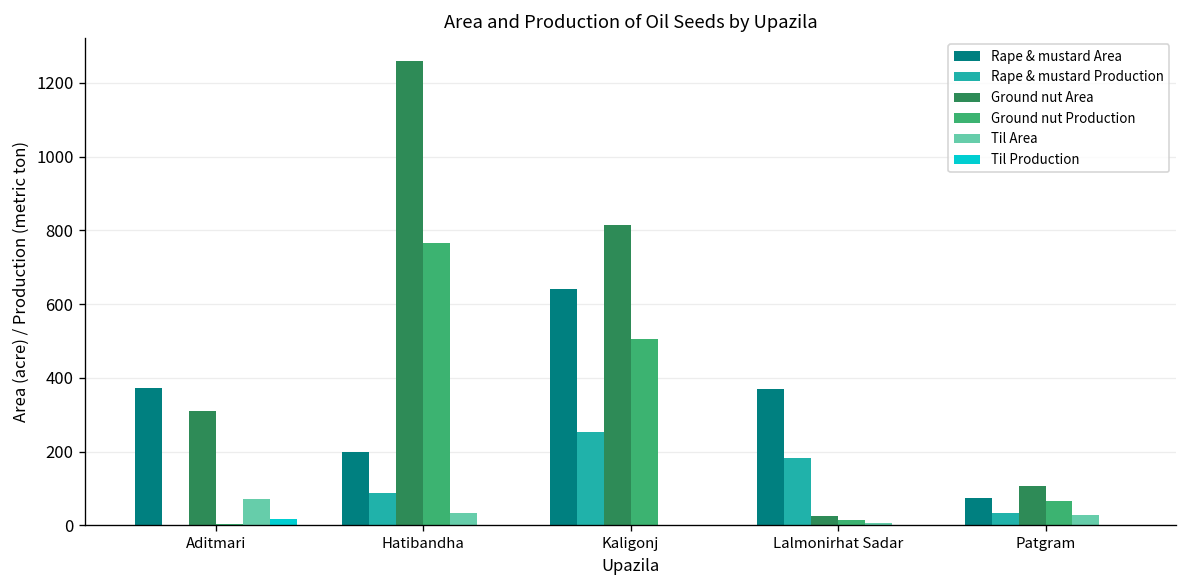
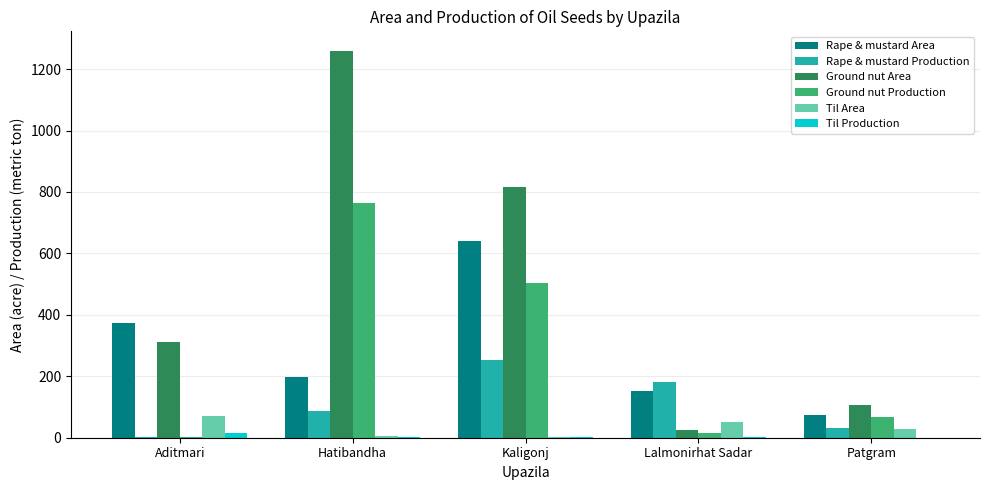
Til Area, Hatibandha: 30 -> 10
Rape & mustard Area, Lalmonirhat Sadar: 370 -> 150
Til Area, Lalmonirhat Sadar: 10 -> 50
